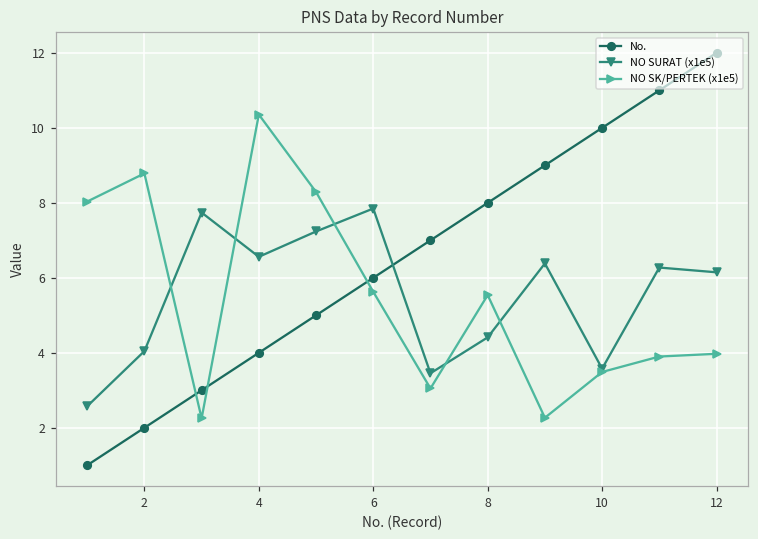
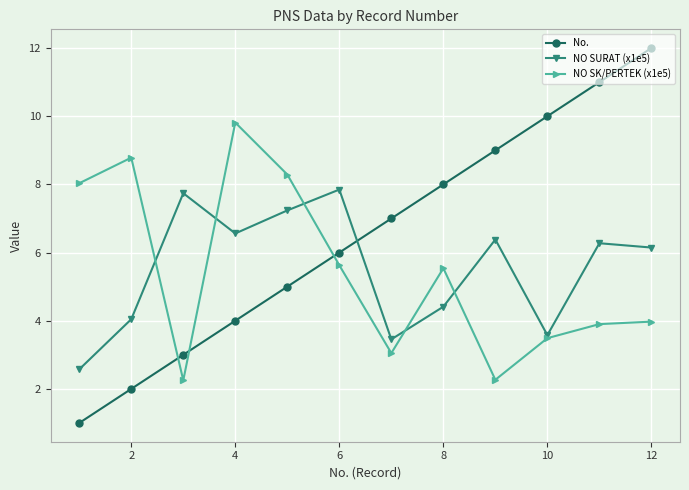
NO SK/PERTEK (x1e5), 4: 10.4 -> 9.8
